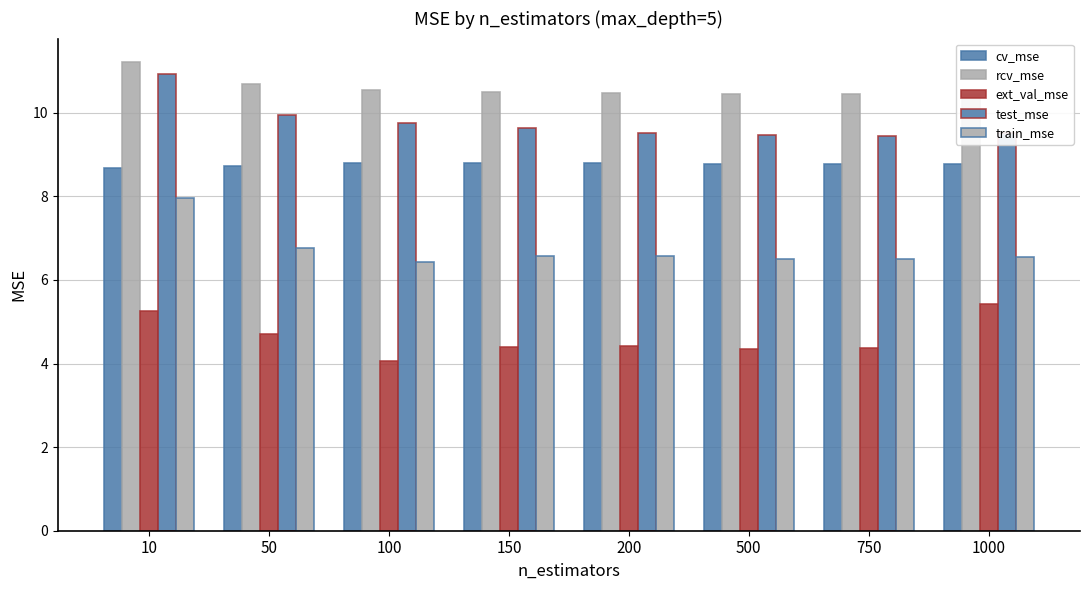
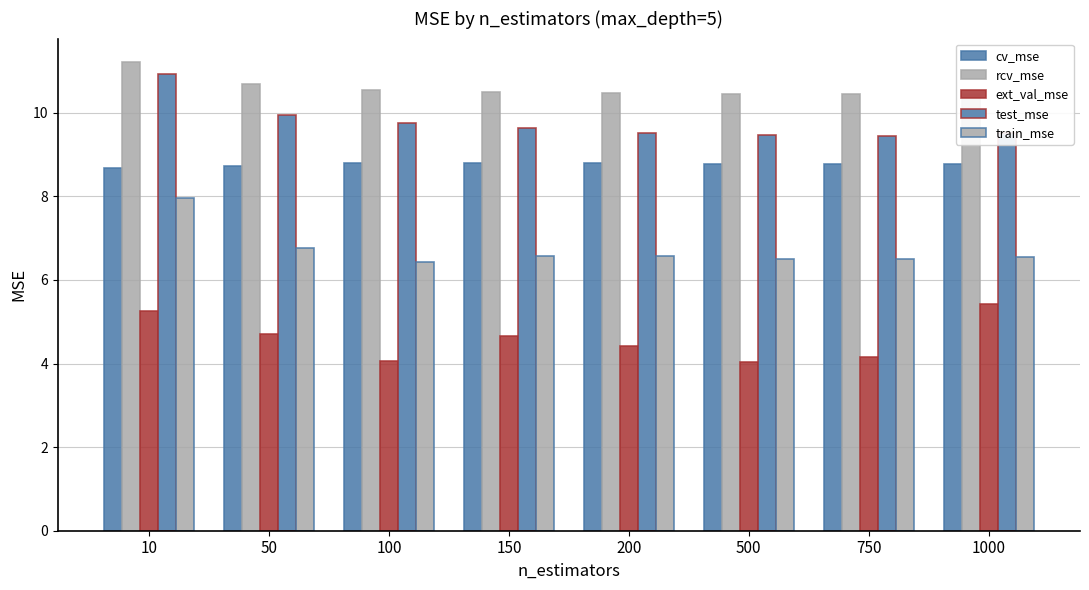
ext_val_mse, 150: 4.4 -> 4.7
ext_val_mse, 500: 4.4 -> 4.0
ext_val_mse, 750: 4.4 -> 4.2
